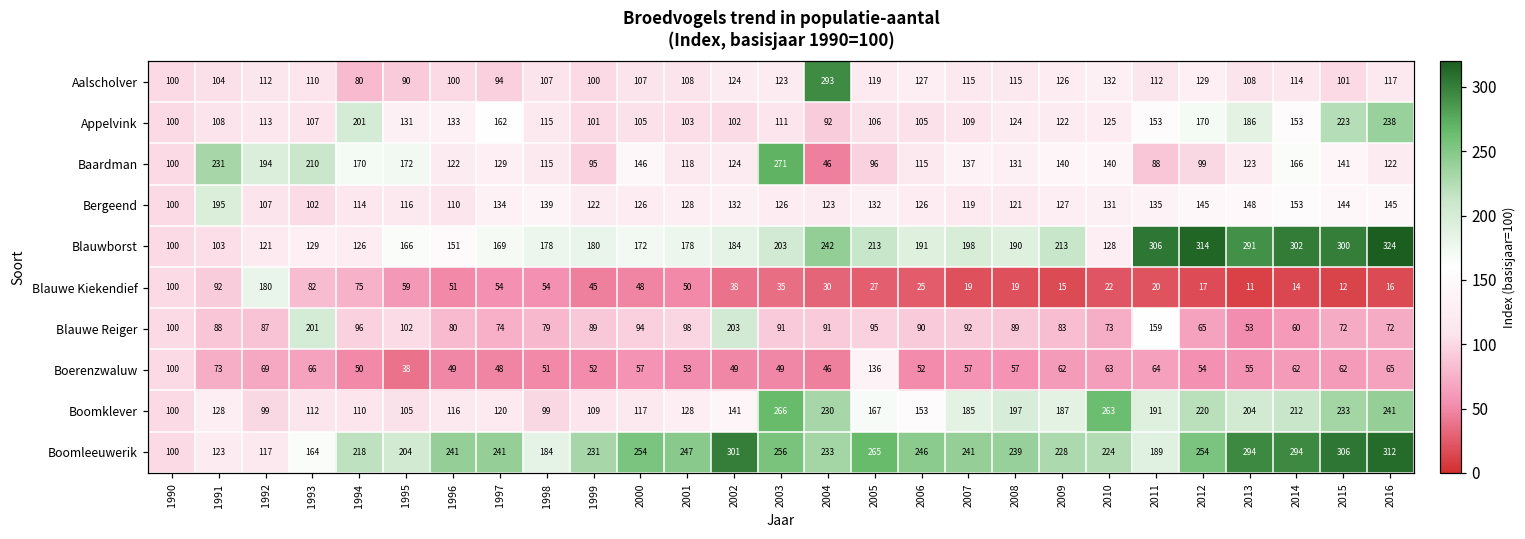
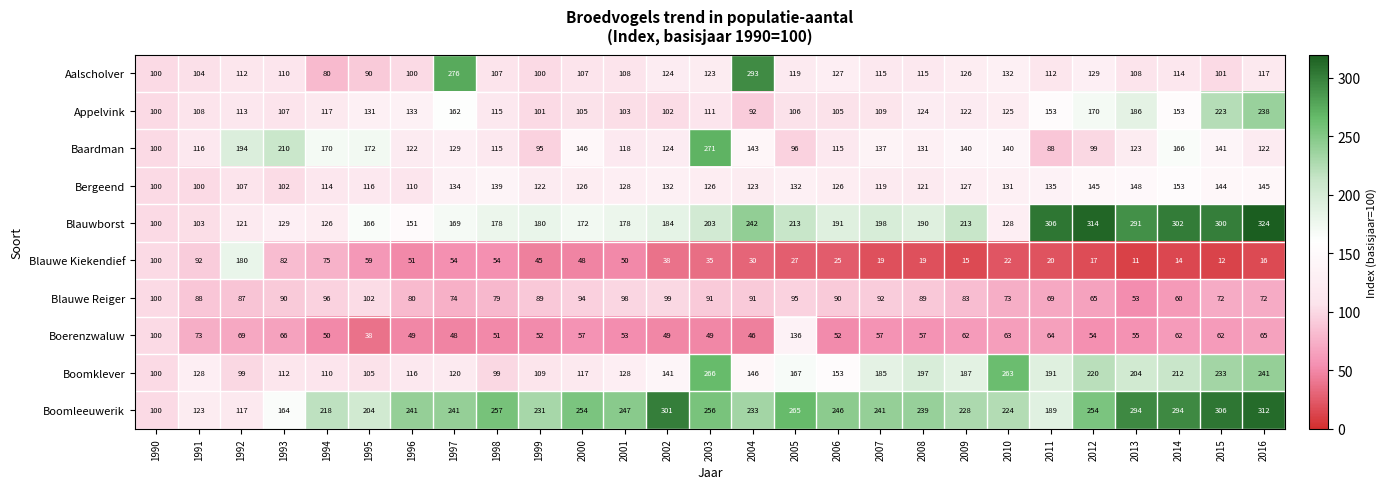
Aalscholver, 1997: 94 -> 276
Appelvink, 1994: 201 -> 117
Baardman, 1991: 231 -> 116
Baardman, 2004: 46 -> 143
Bergeend, 1991: 195 -> 100
Blauwe Reiger, 1993: 201 -> 90
Blauwe Reiger, 2002: 203 -> 99
Blauwe Reiger, 2011: 159 -> 69
Boomklever, 2004: 230 -> 146
Boomleeuwerik, 1998: 184 -> 257
